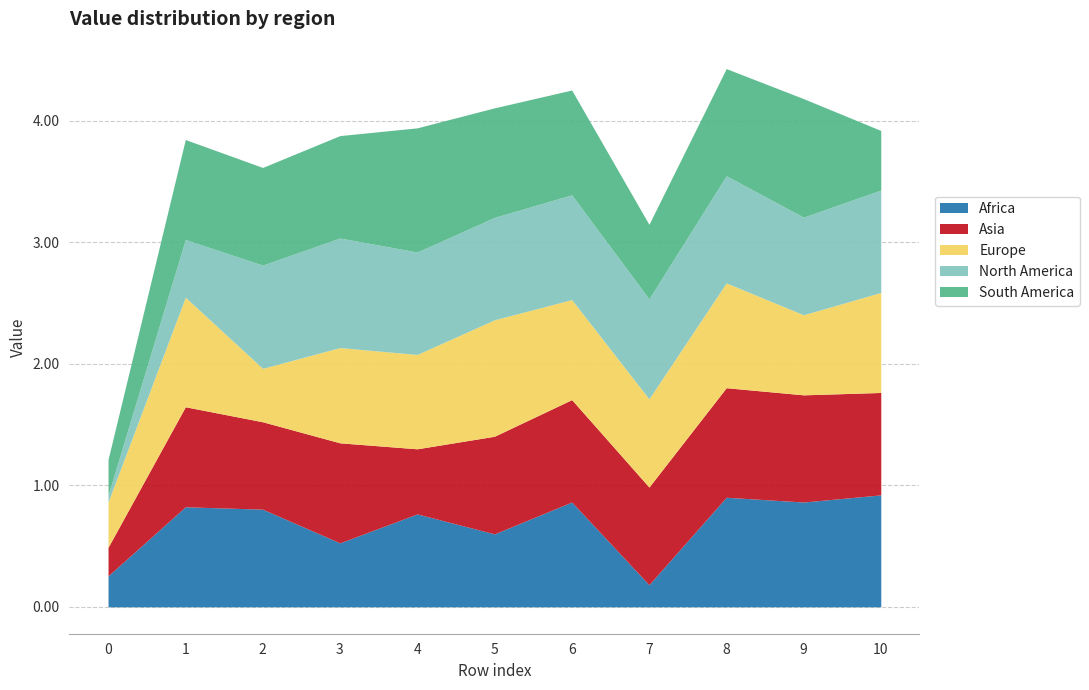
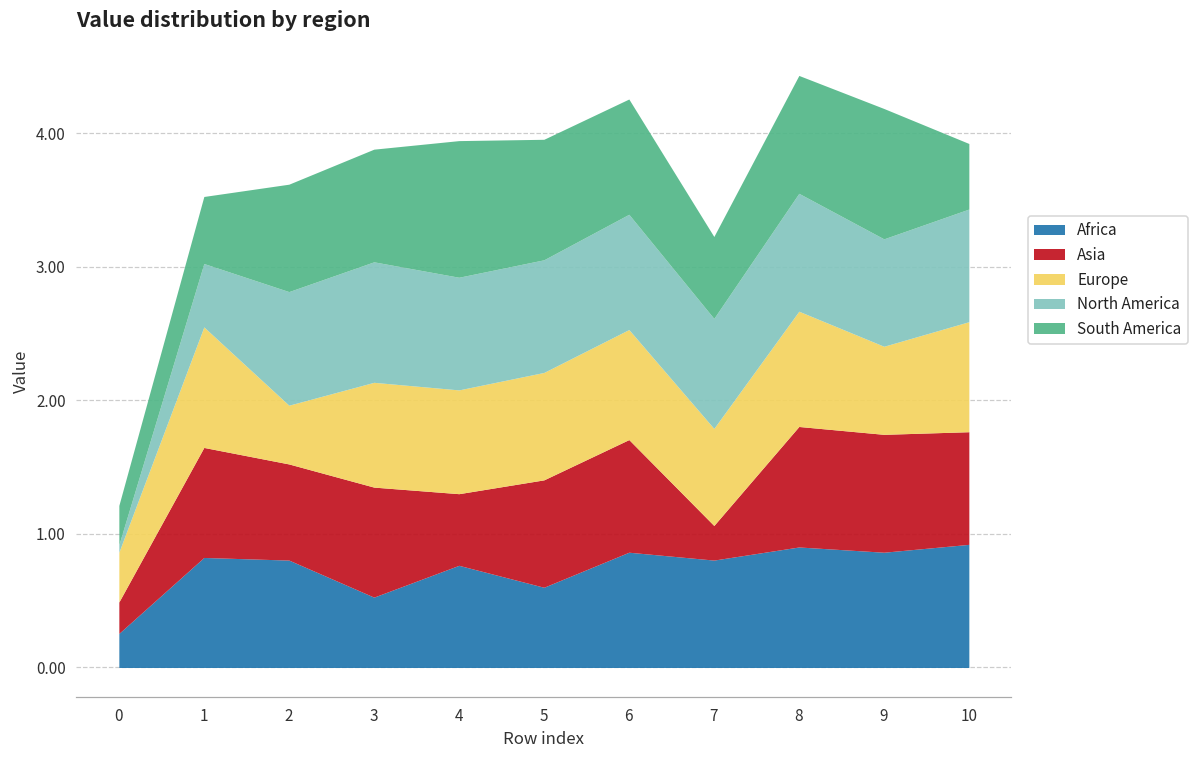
South America, 1: 0.82 -> 0.50
Europe, 5: 0.96 -> 0.80
Africa, 7: 0.18 -> 0.80
Asia, 7: 0.80 -> 0.26
